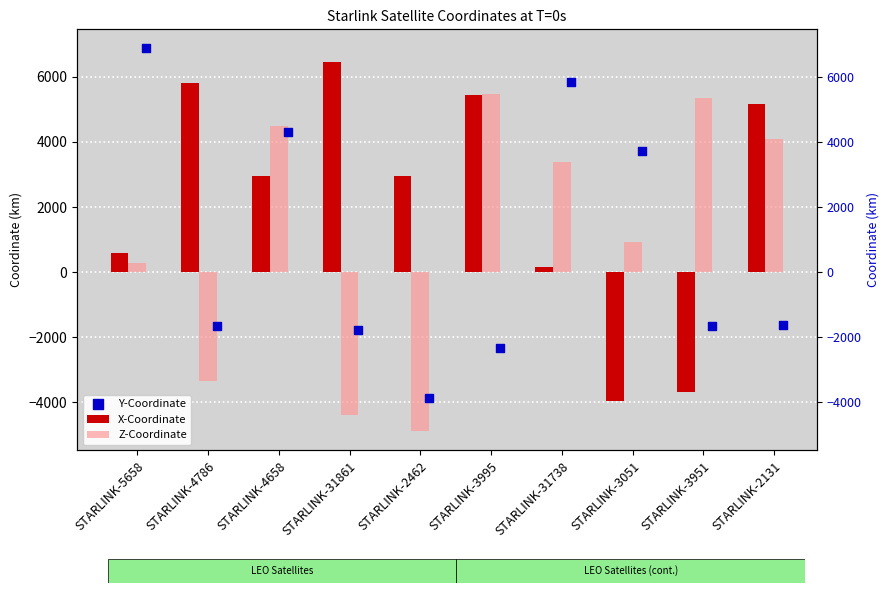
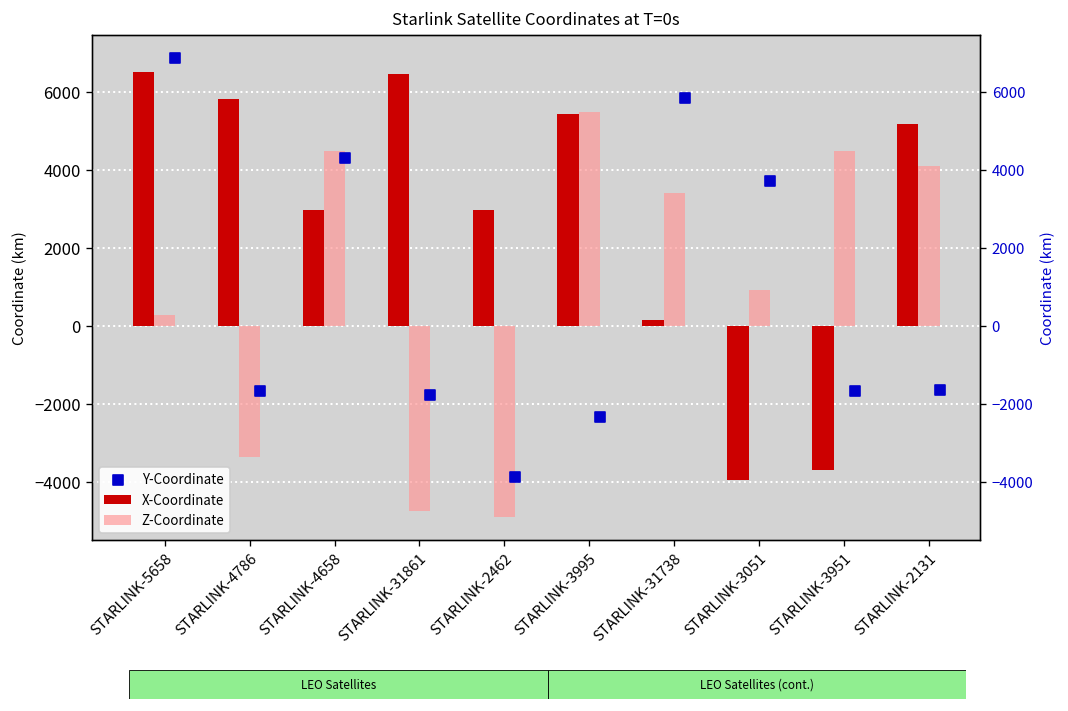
X-Coordinate, STARLINK-5658: 600 -> 6500
Z-Coordinate, STARLINK-31861: -4400 -> -4700
Z-Coordinate, STARLINK-3951: 5300 -> 4500
